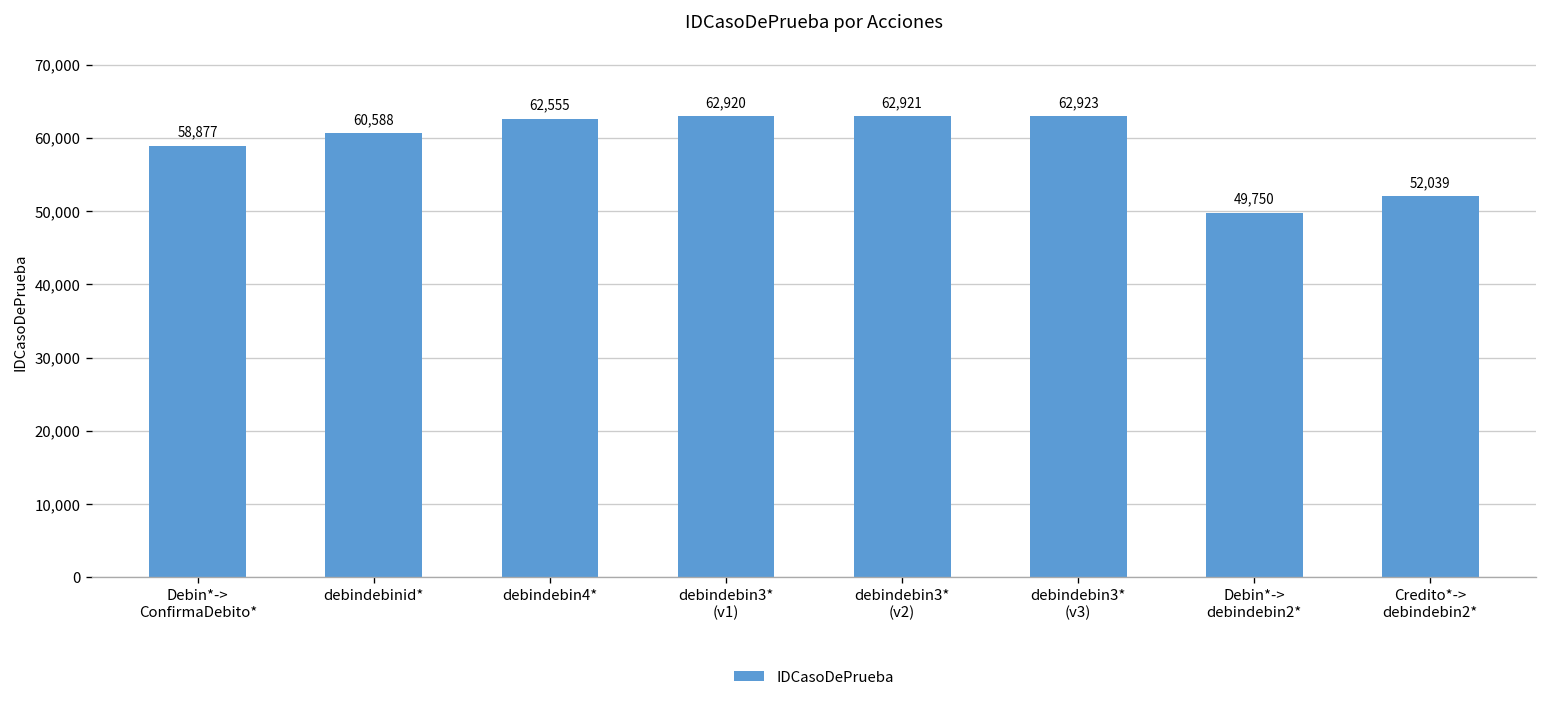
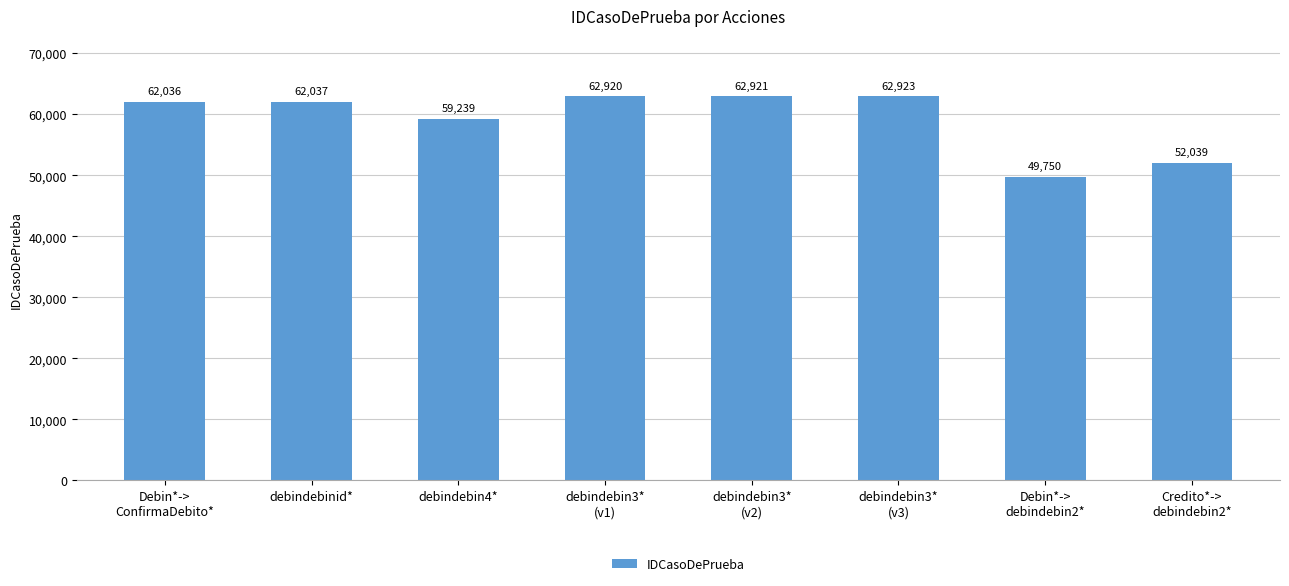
Debin*-> ConfirmaDebito*: 58,877 -> 62,036
debindebinid*: 60,588 -> 62,037
debindebin4*: 62,555 -> 59,239
